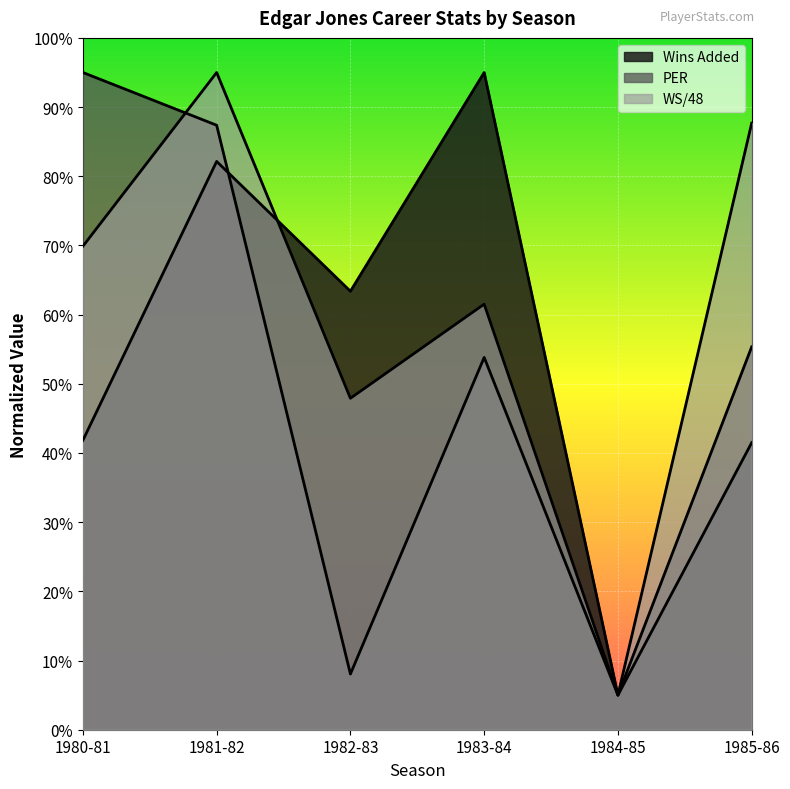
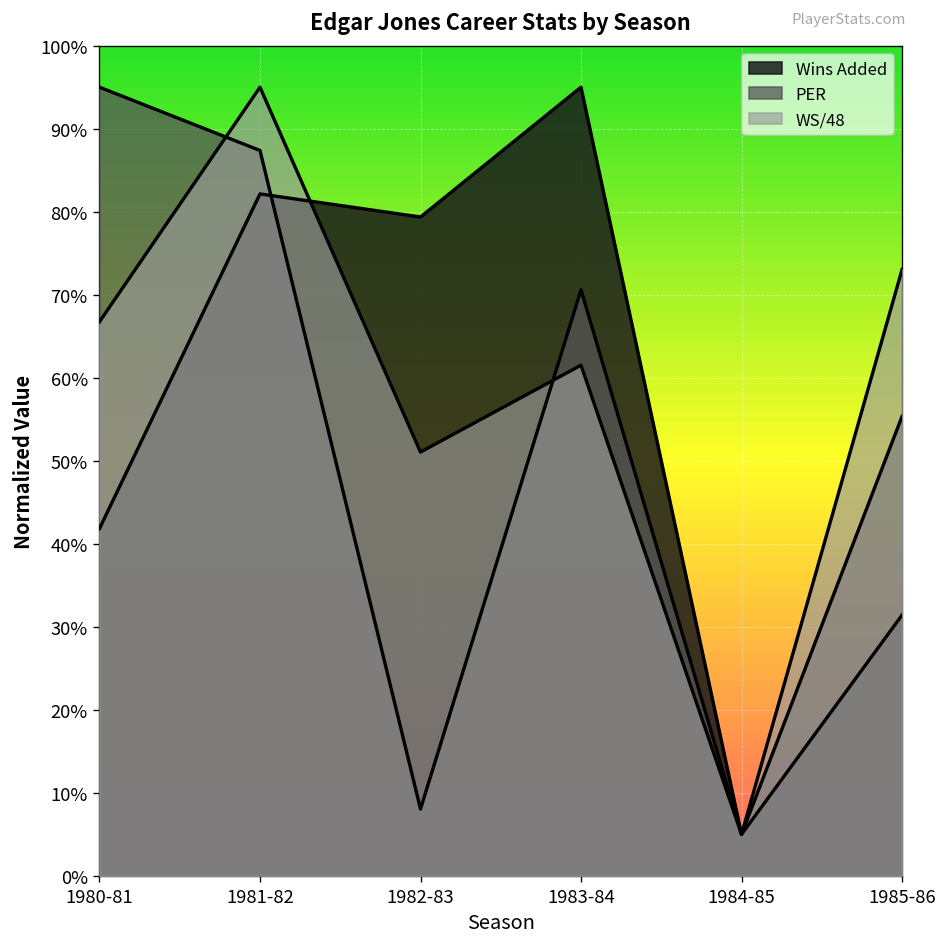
WS/48, 1980-81: 70% -> 67%
Wins Added, 1982-83: 63% -> 79%
WS/48, 1982-83: 48% -> 51%
PER, 1983-84: 54% -> 71%
Wins Added, 1985-86: 41% -> 31%
WS/48, 1985-86: 88% -> 73%
